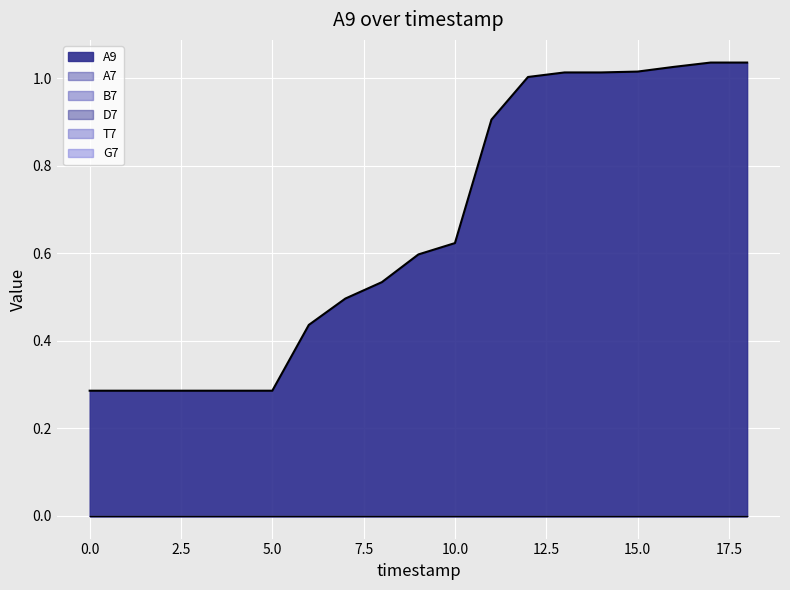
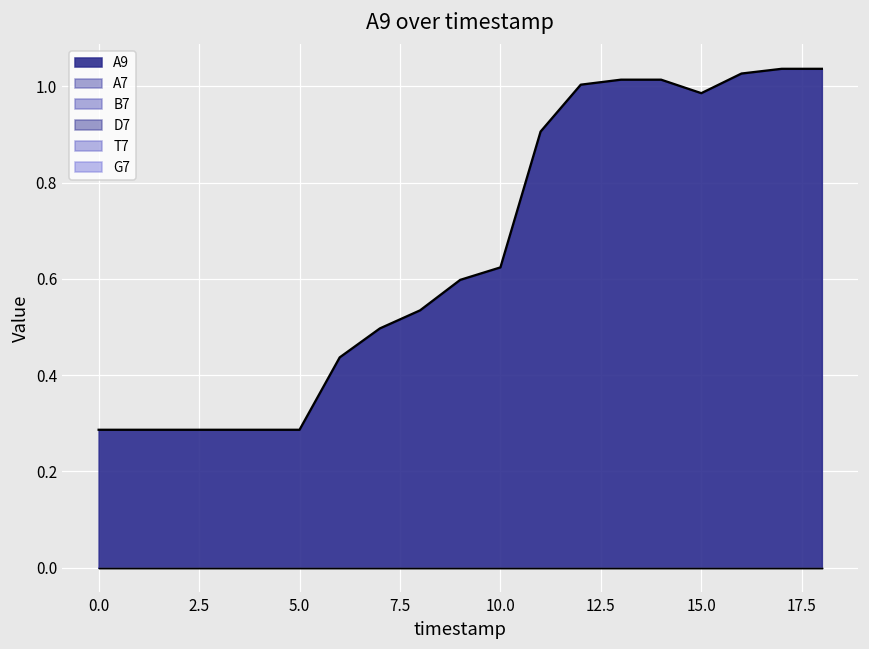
A9, 15.0: 1.02 -> 0.99
